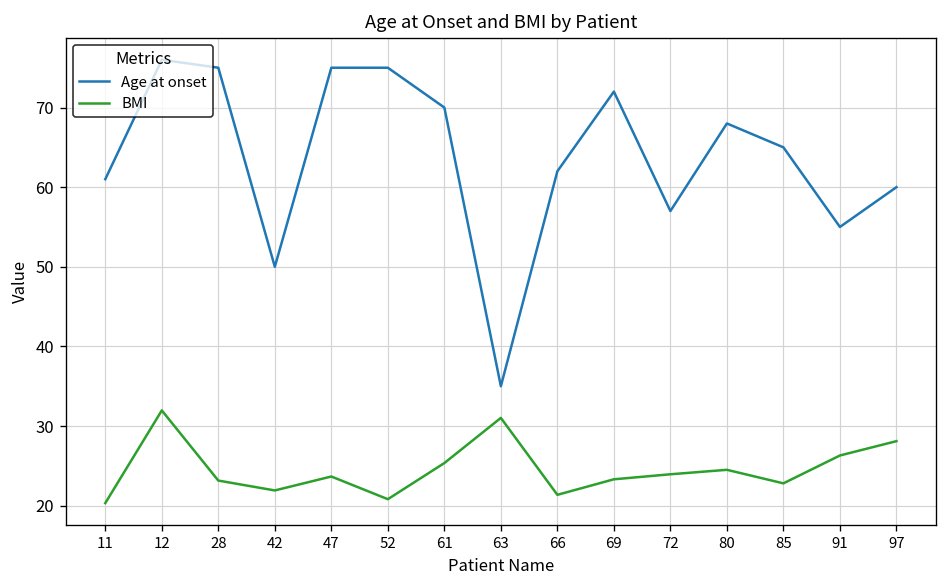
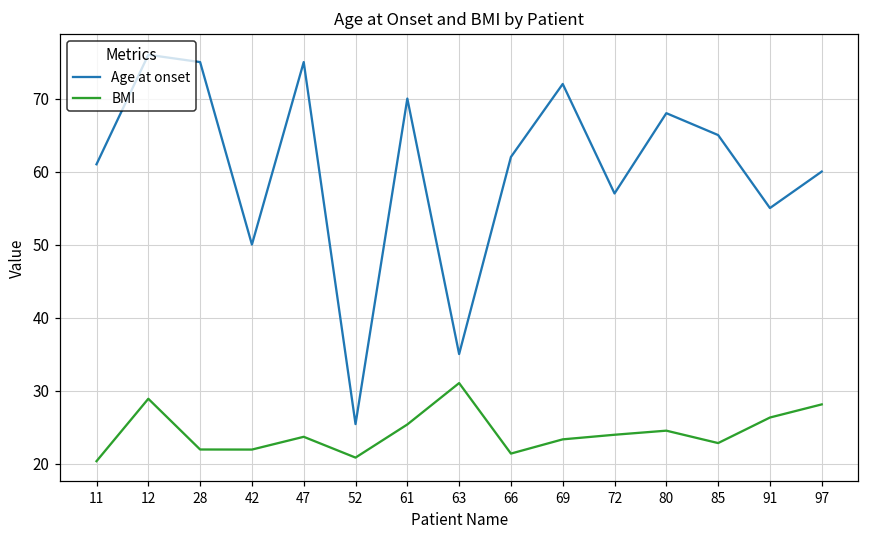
BMI, 12: 32 -> 29
BMI, 28: 23 -> 22
Age at onset, 52: 75 -> 25
